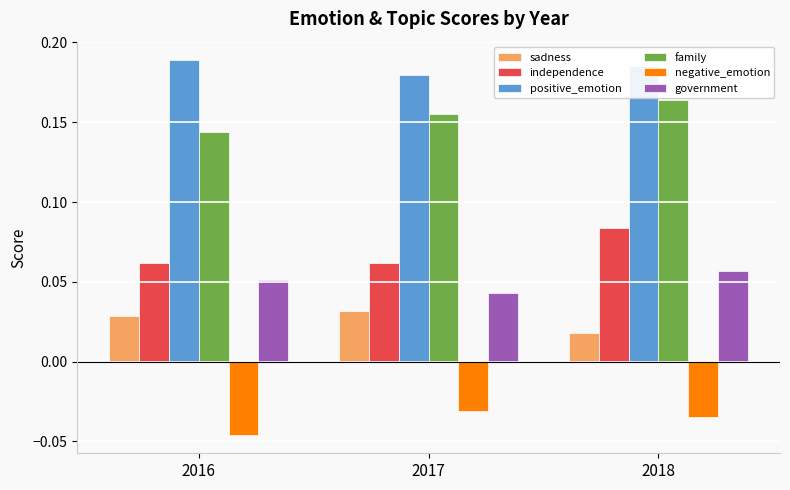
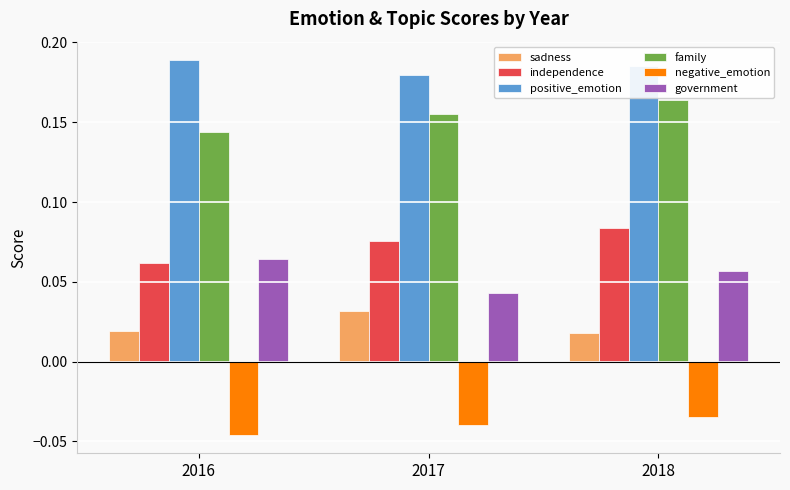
sadness, 2016: 0.028 -> 0.019
government, 2016: 0.051 -> 0.064
independence, 2017: 0.062 -> 0.076
negative_emotion, 2017: -0.031 -> -0.040
